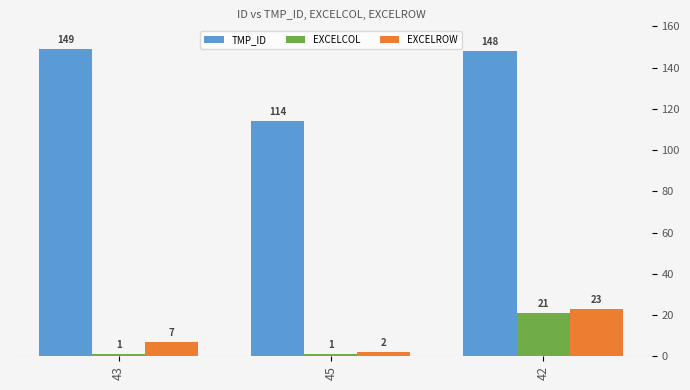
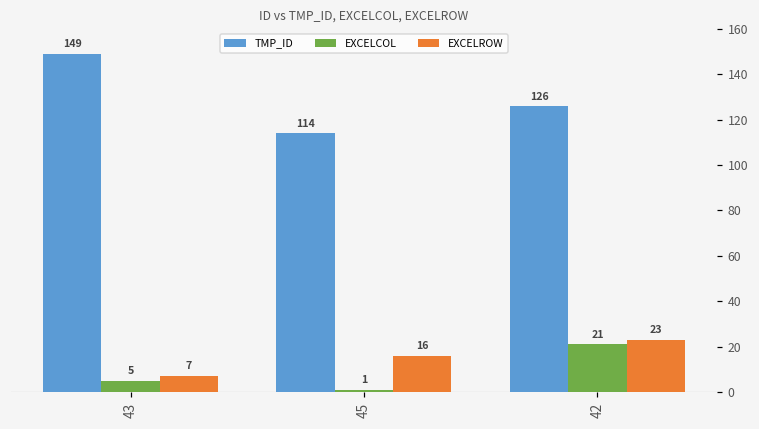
EXCELCOL, 43: 1 -> 5
EXCELROW, 45: 2 -> 16
TMP_ID, 42: 148 -> 126
